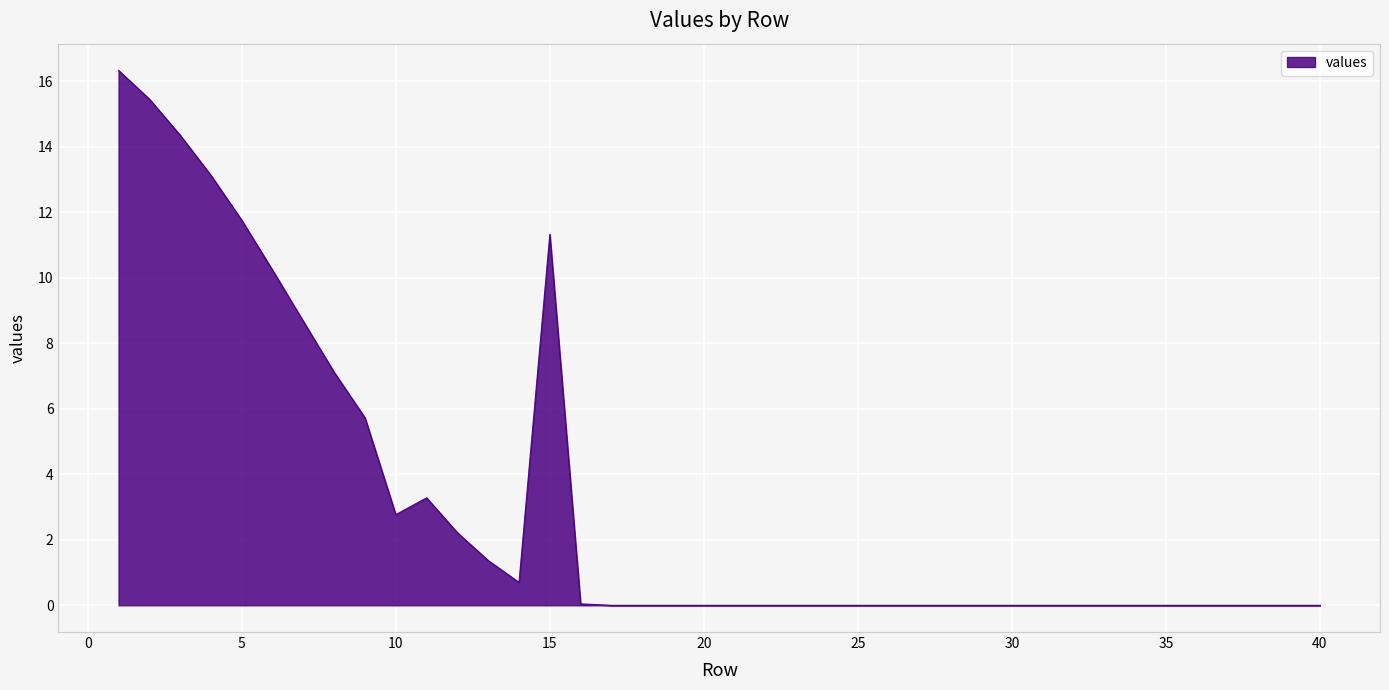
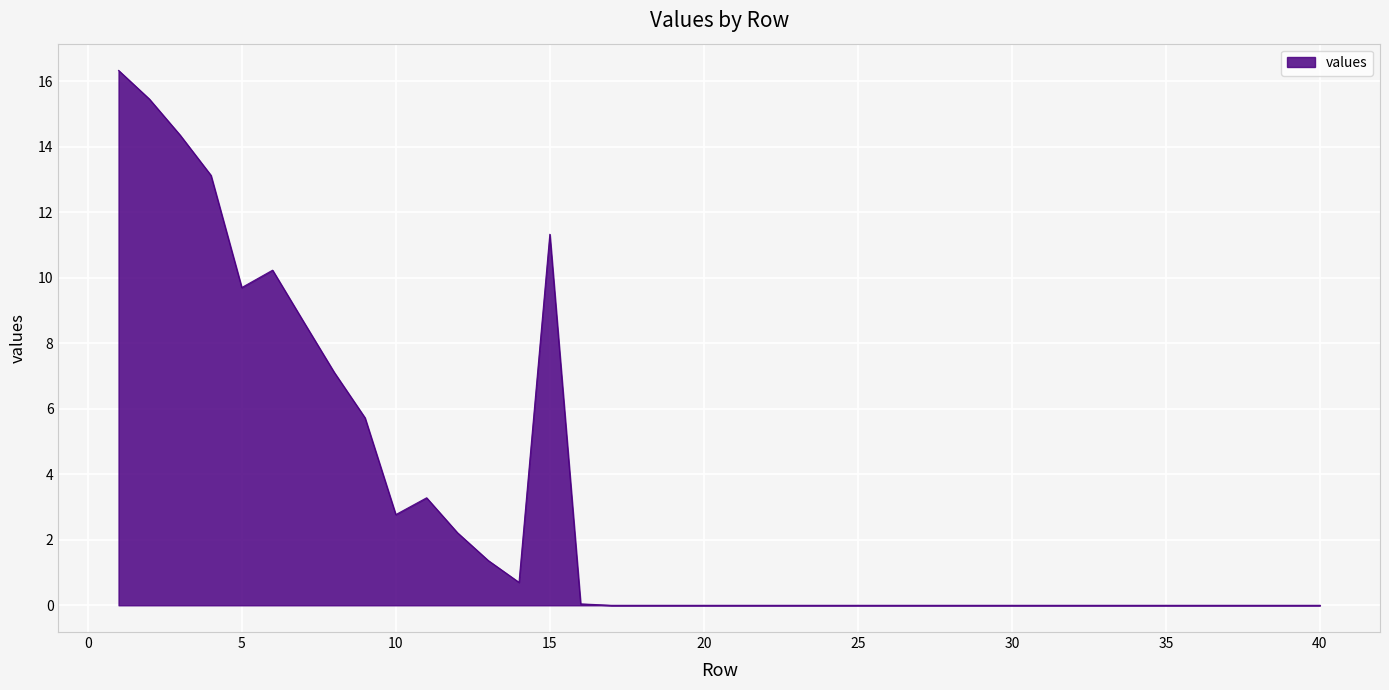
5: 11.8 -> 9.7
